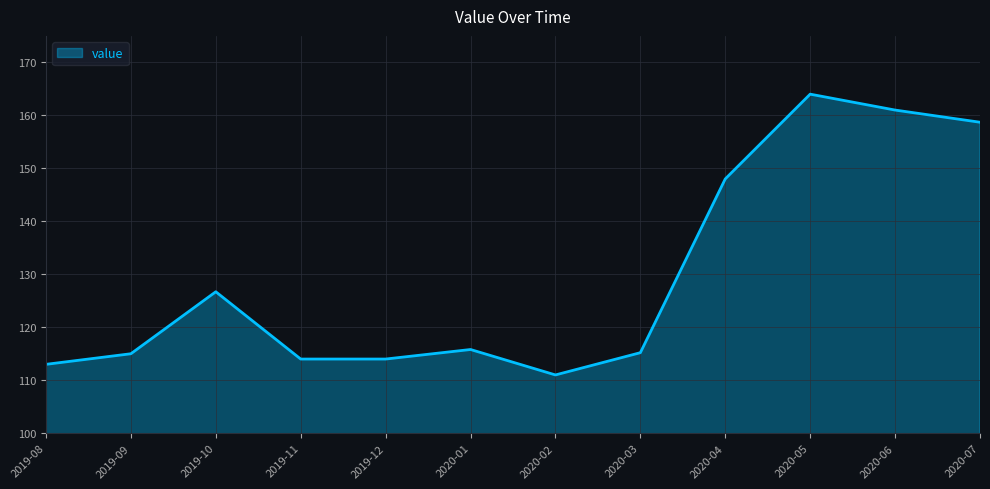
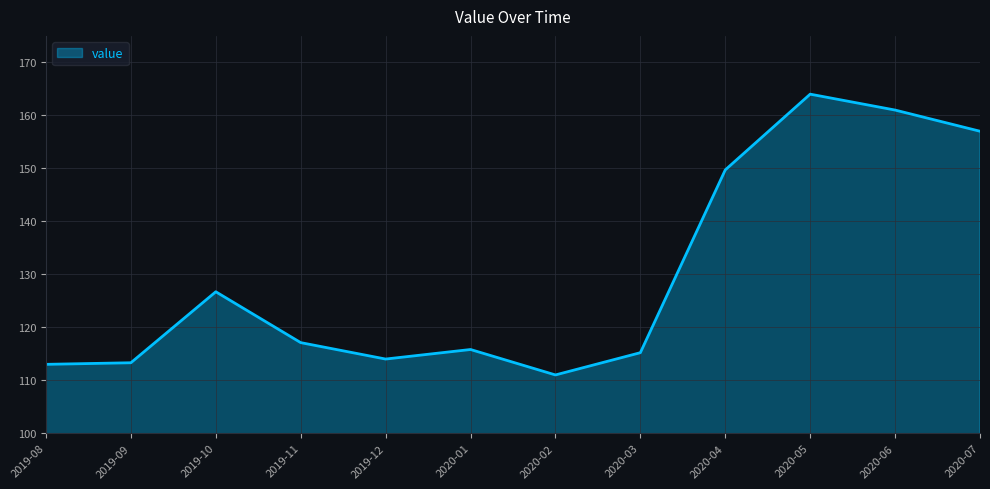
2019-09: 115 -> 113
2019-11: 114 -> 117
2020-04: 148 -> 150
2020-07: 159 -> 157
